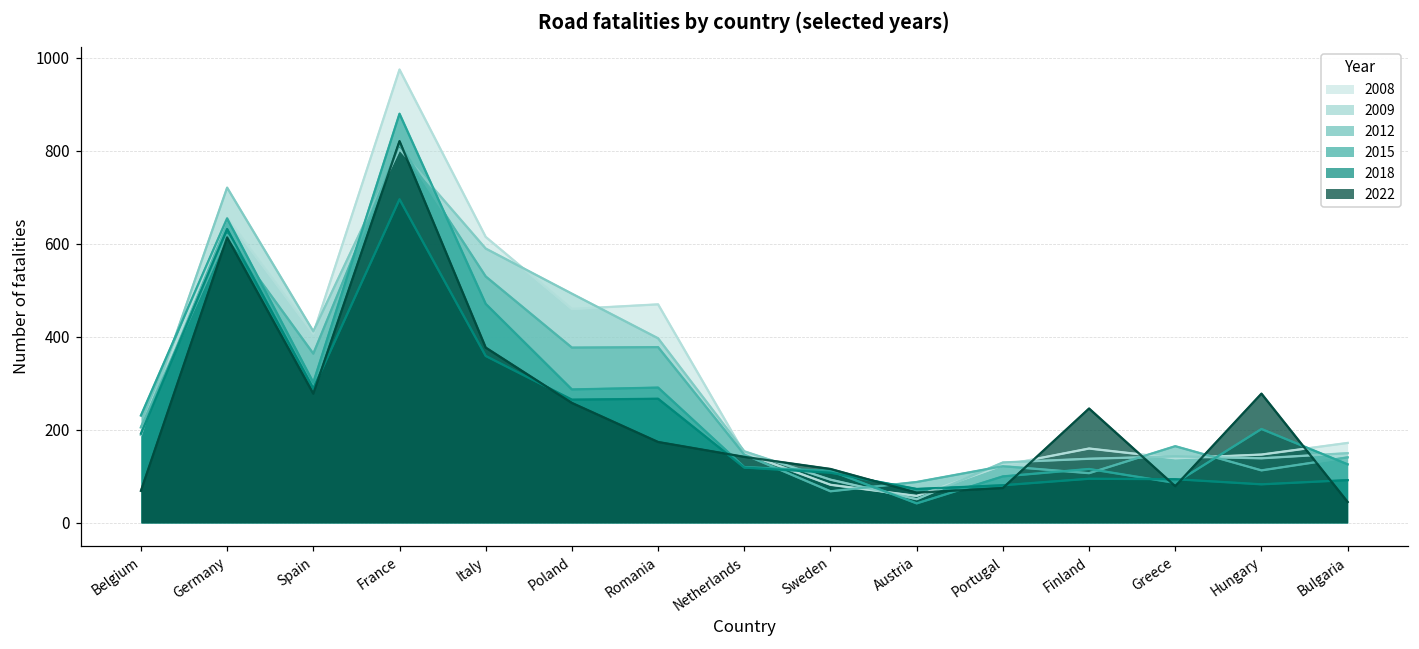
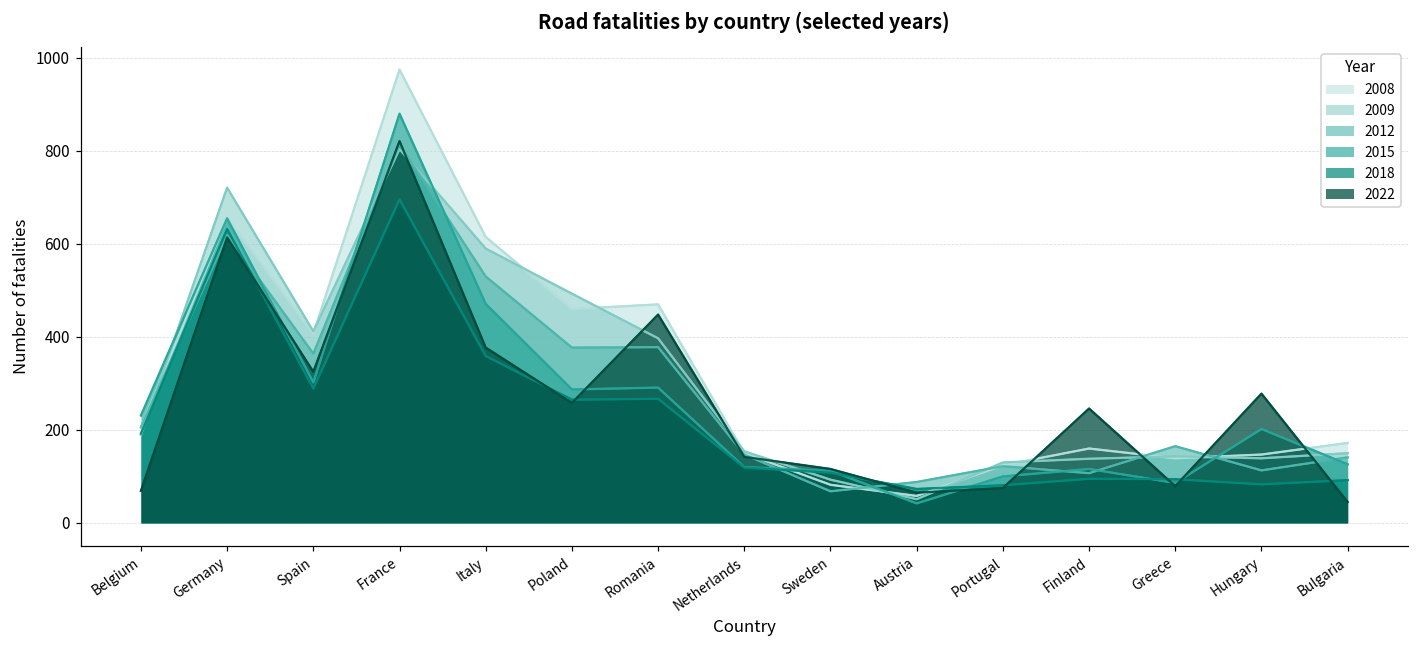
2022, Spain: 280 -> 330
2022, Romania: 170 -> 450
